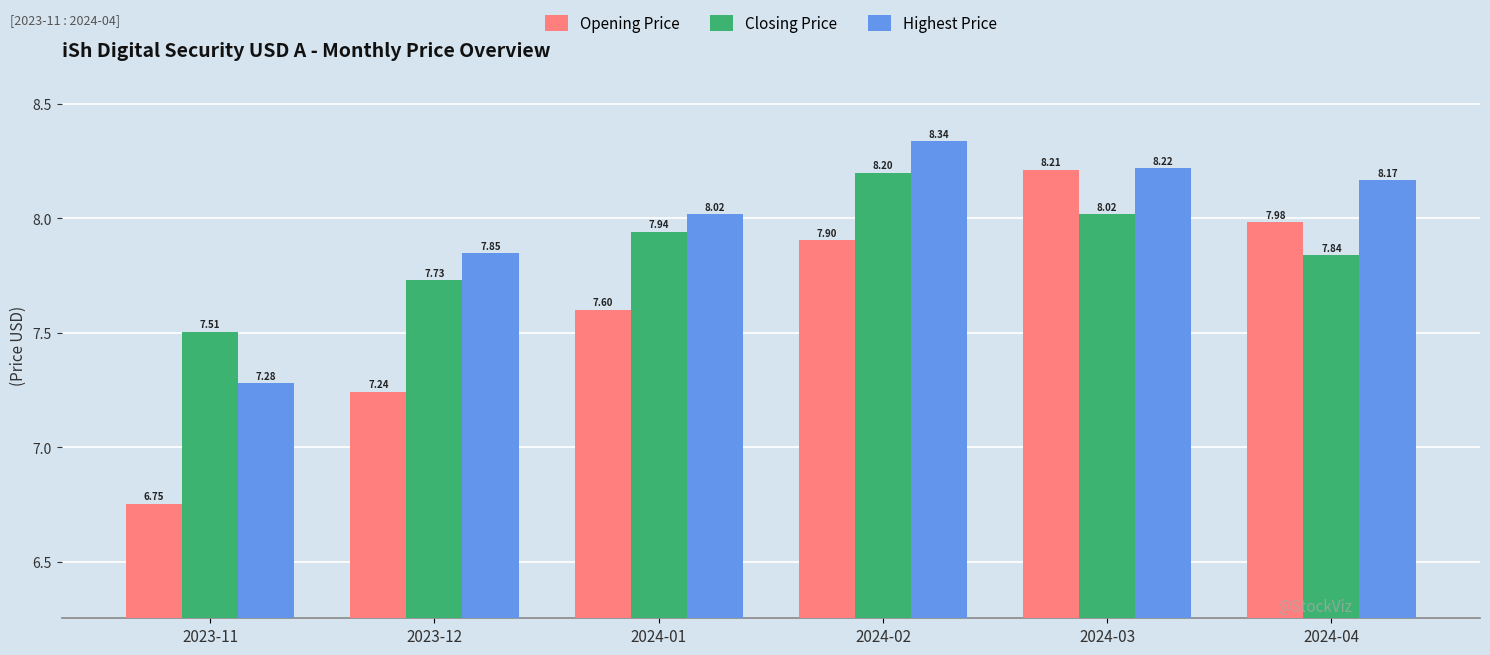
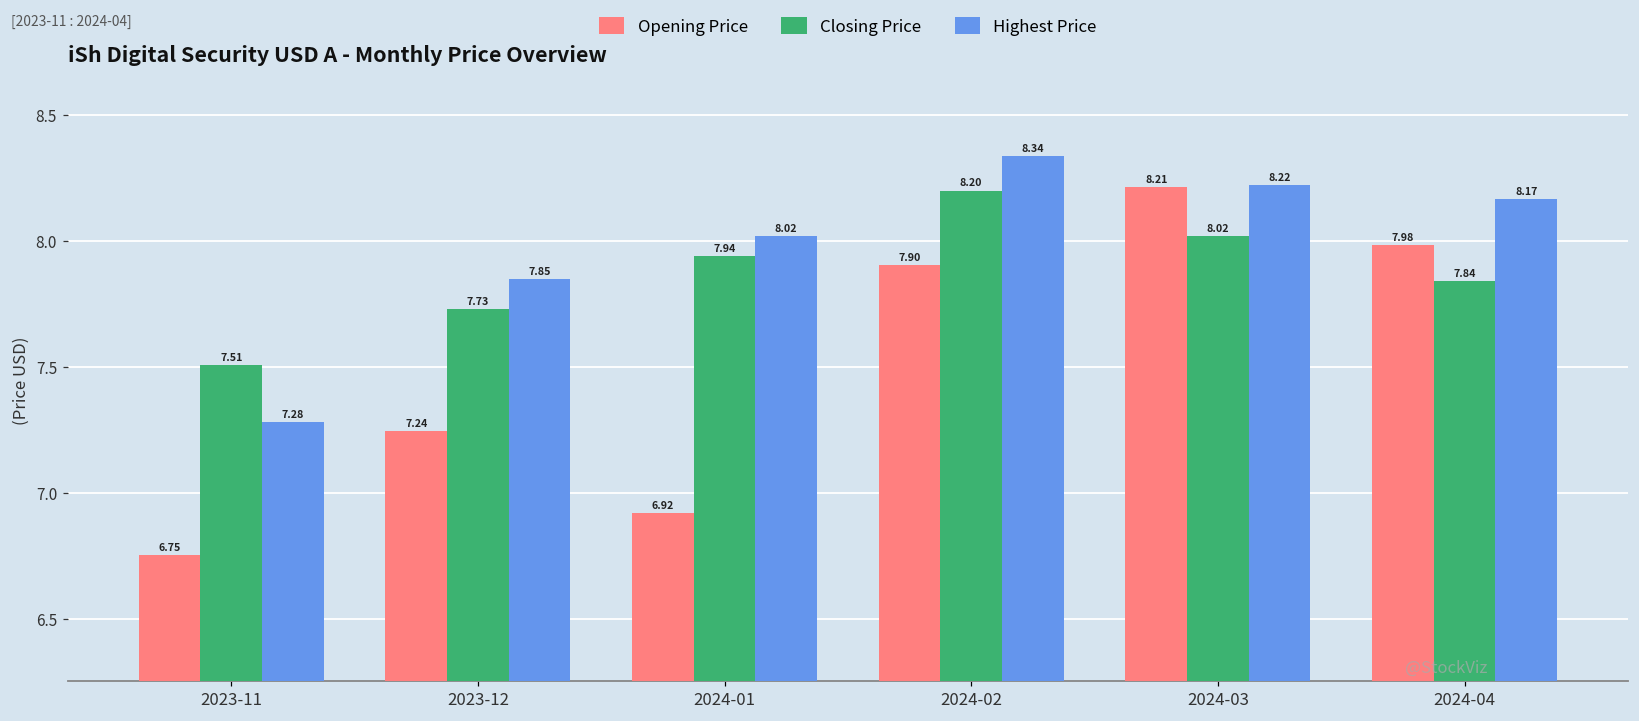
Opening Price, 2024-01: 7.60 -> 6.92
